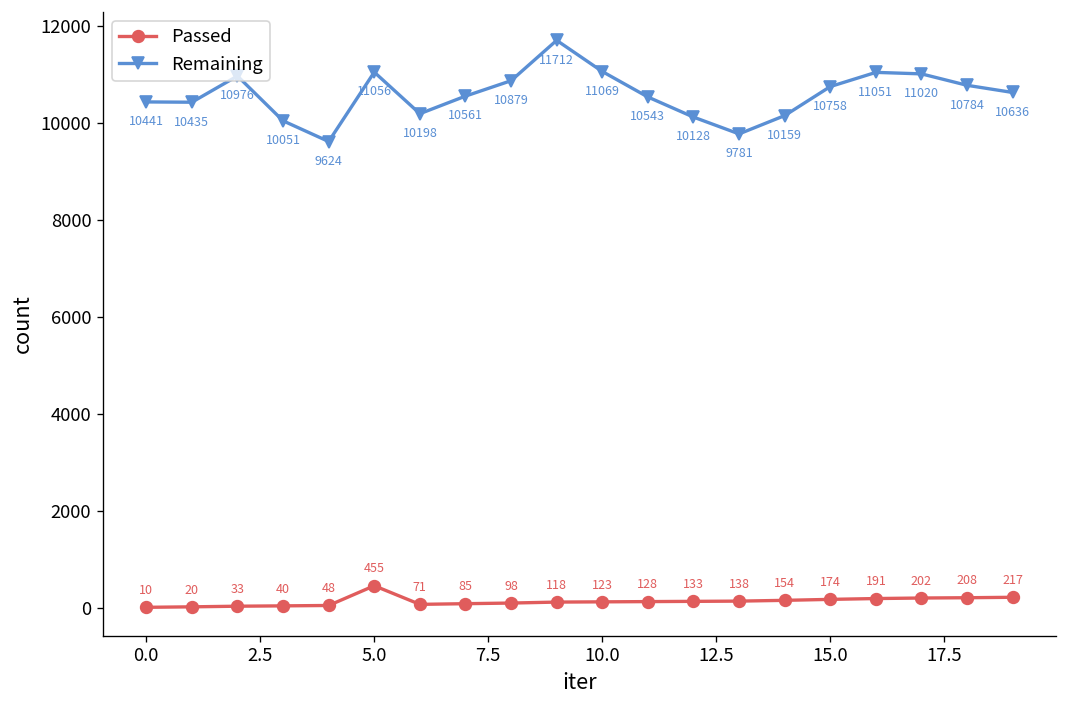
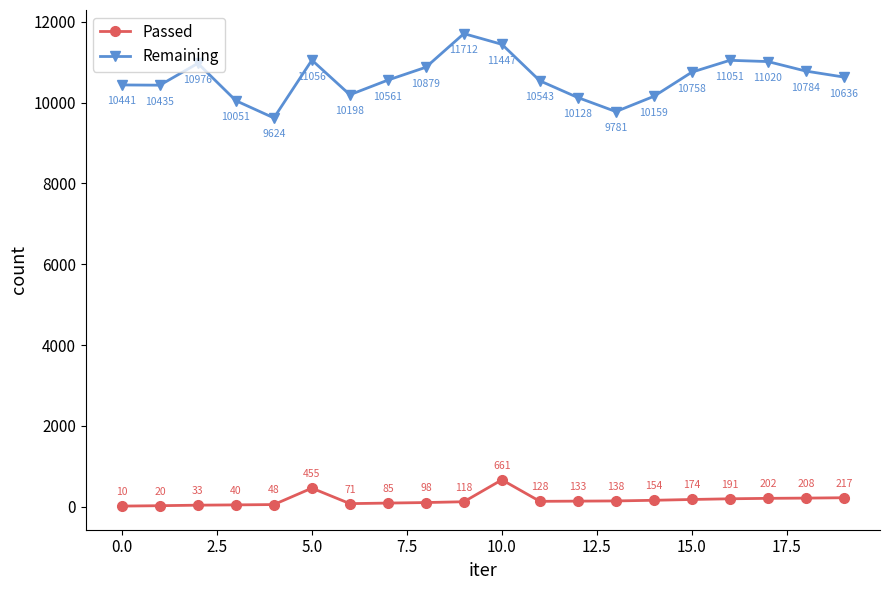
Passed, 10.0: 123 -> 661
Remaining, 10.0: 11069 -> 11447
